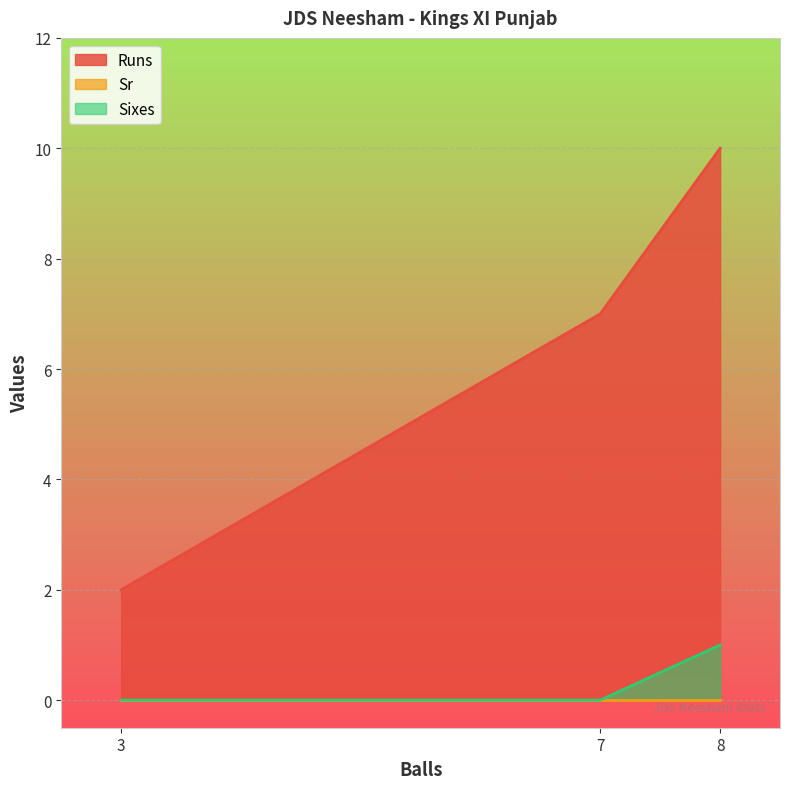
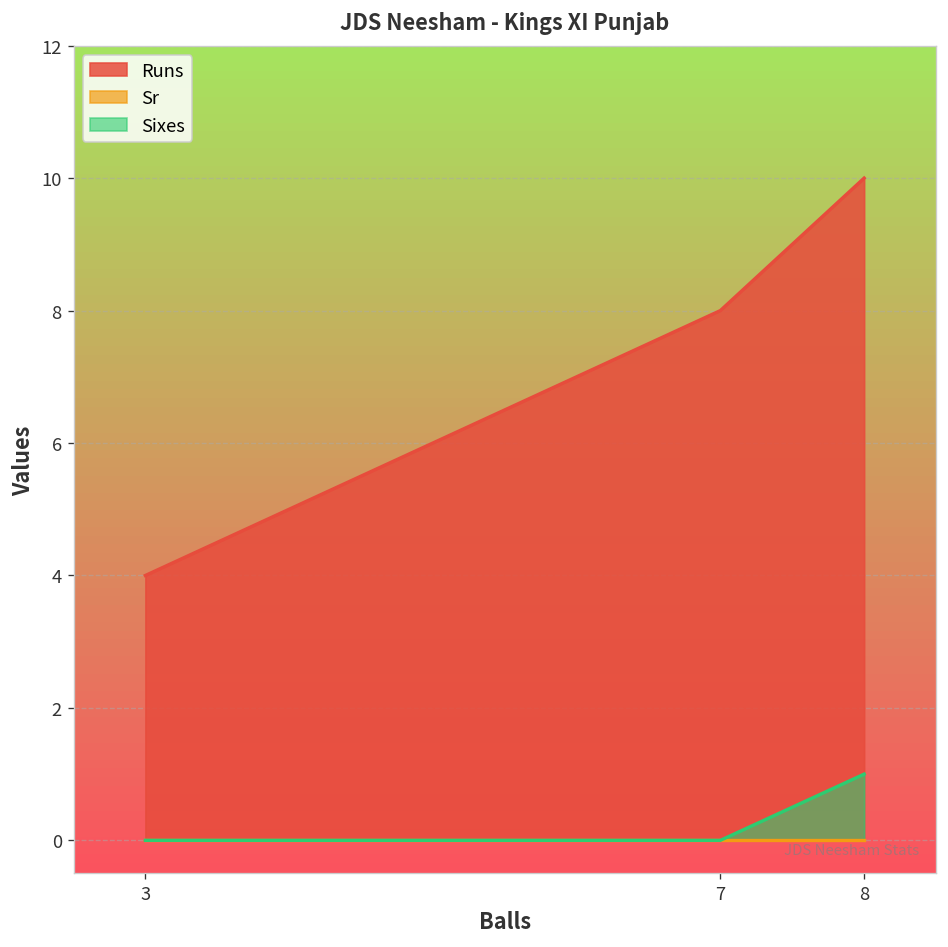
Runs, 3: 2 -> 4
Runs, 7: 7 -> 8
